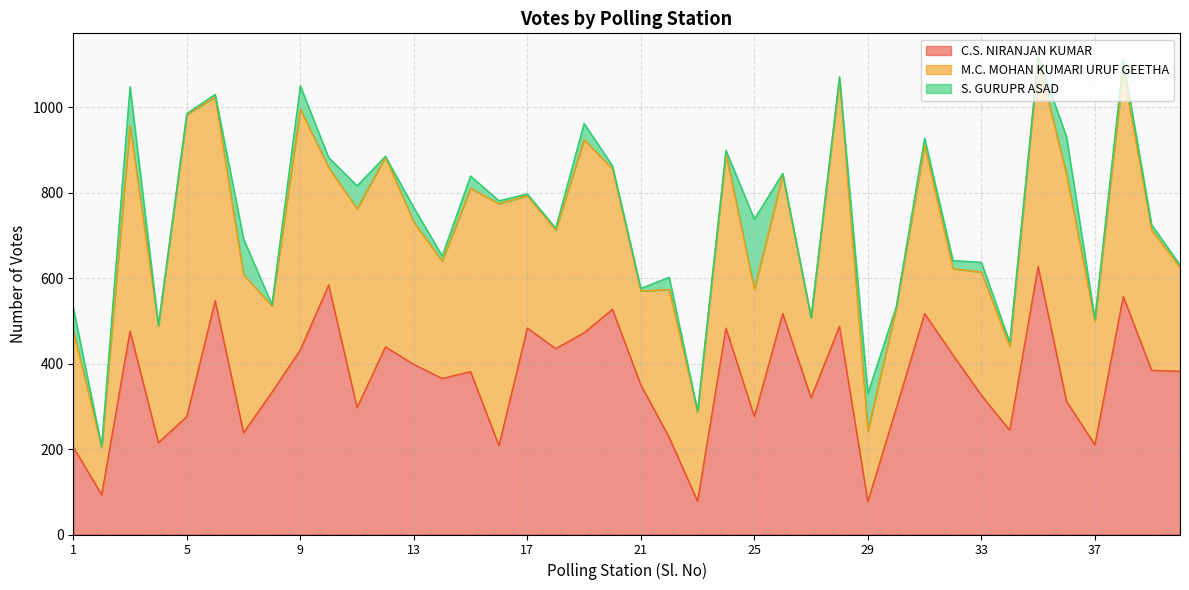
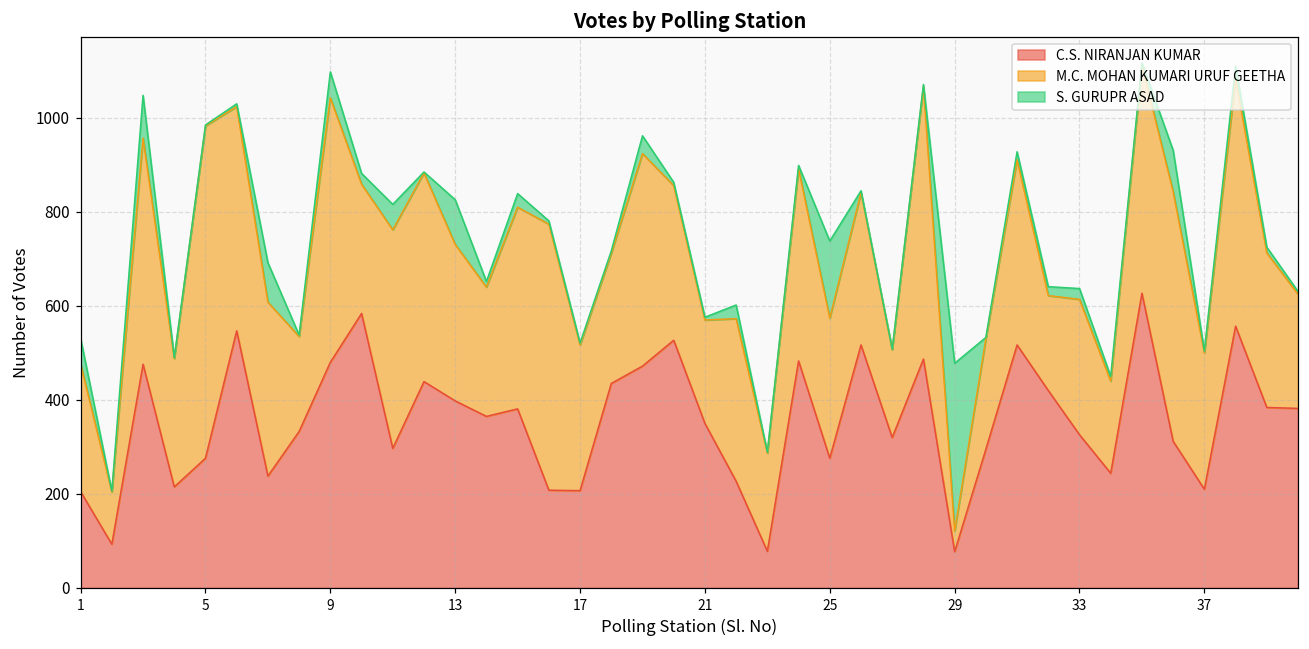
C.S. NIRANJAN KUMAR, 9: 430 -> 480
S. GURUPR ASAD, 13: 30 -> 100
C.S. NIRANJAN KUMAR, 17: 480 -> 210
M.C. MOHAN KUMARI URUF GEETHA, 29: 170 -> 40
S. GURUPR ASAD, 29: 90 -> 360
